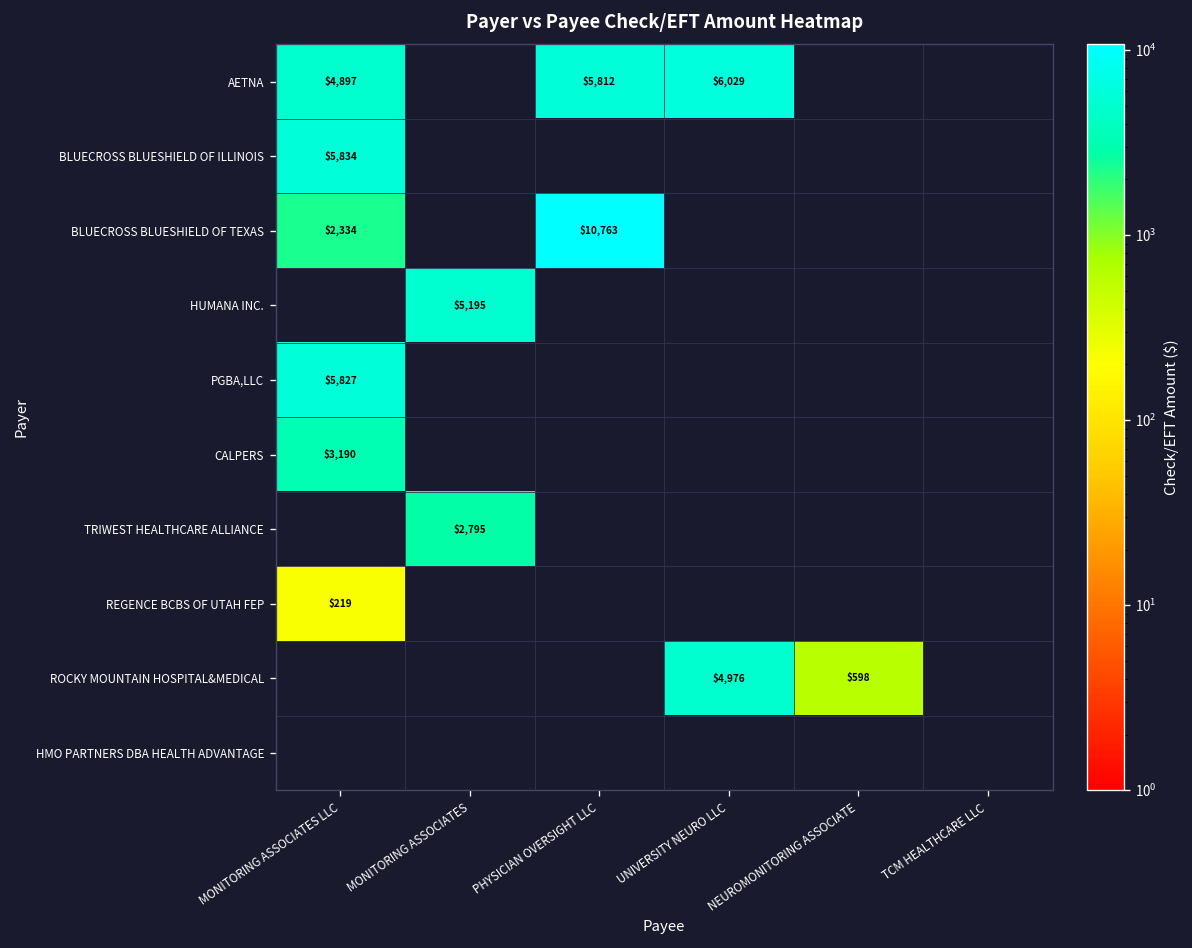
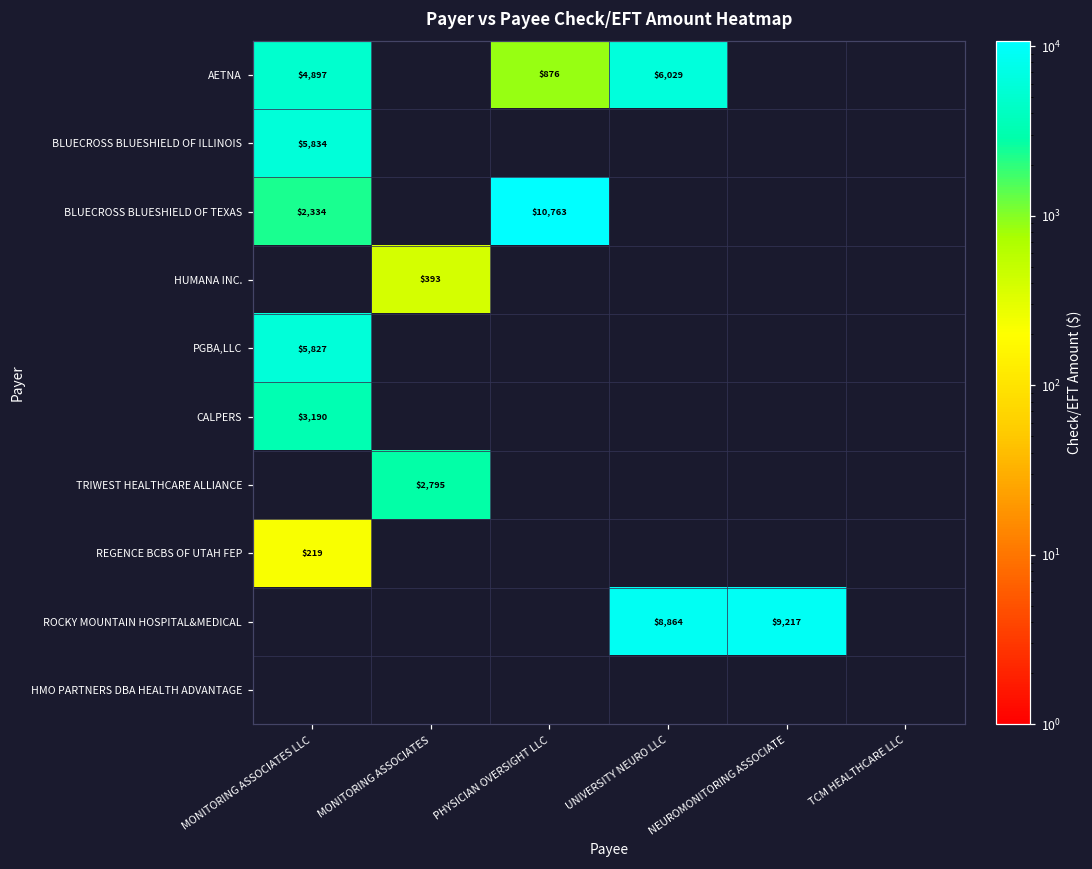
AETNA, PHYSICIAN OVERSIGHT LLC: $5,812 -> $876
HUMANA INC., MONITORING ASSOCIATES: $5,195 -> $393
ROCKY MOUNTAIN HOSPITAL&MEDICAL, UNIVERSITY NEURO LLC: $4,976 -> $8,864
ROCKY MOUNTAIN HOSPITAL&MEDICAL, NEUROMONITORING ASSOCIATE: $598 -> $9,217
